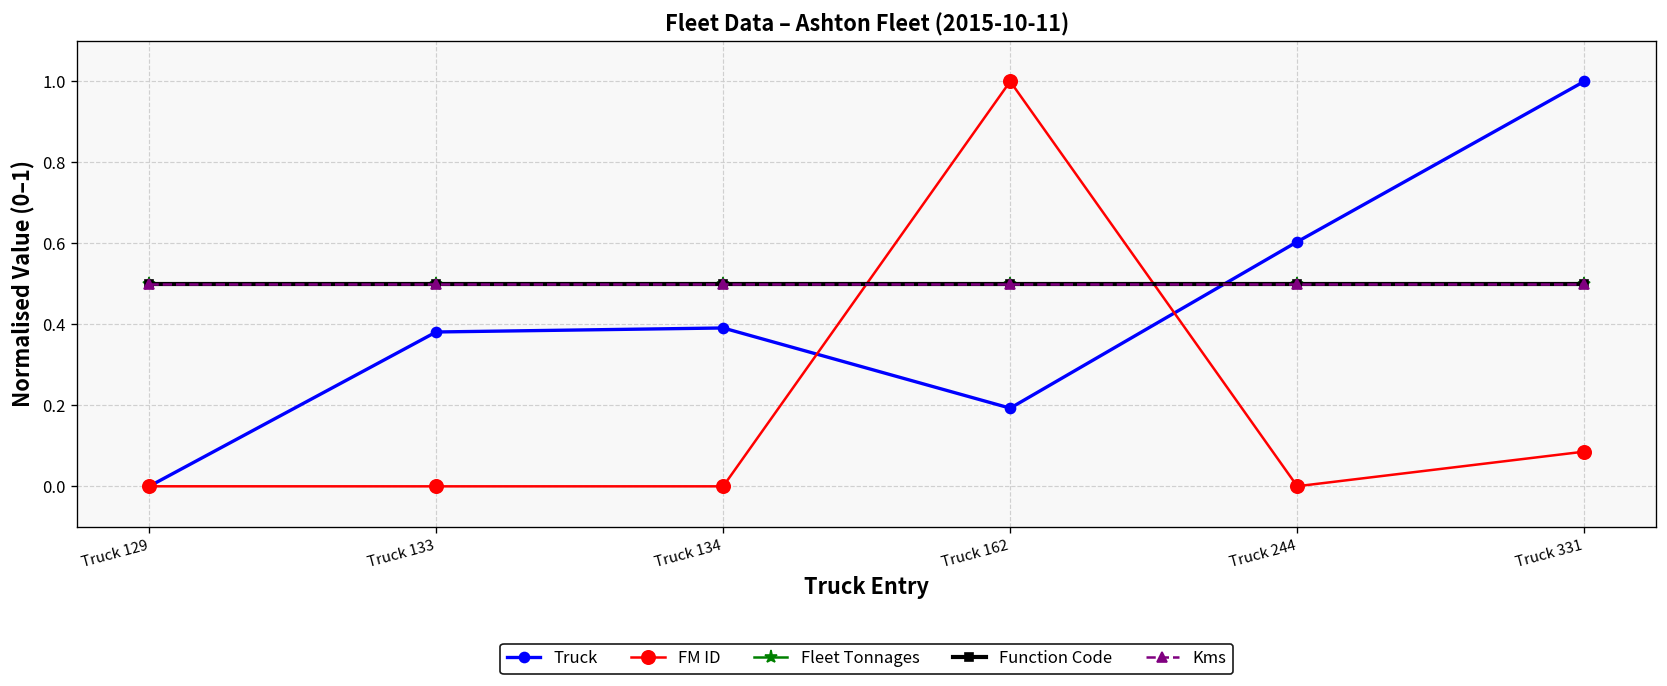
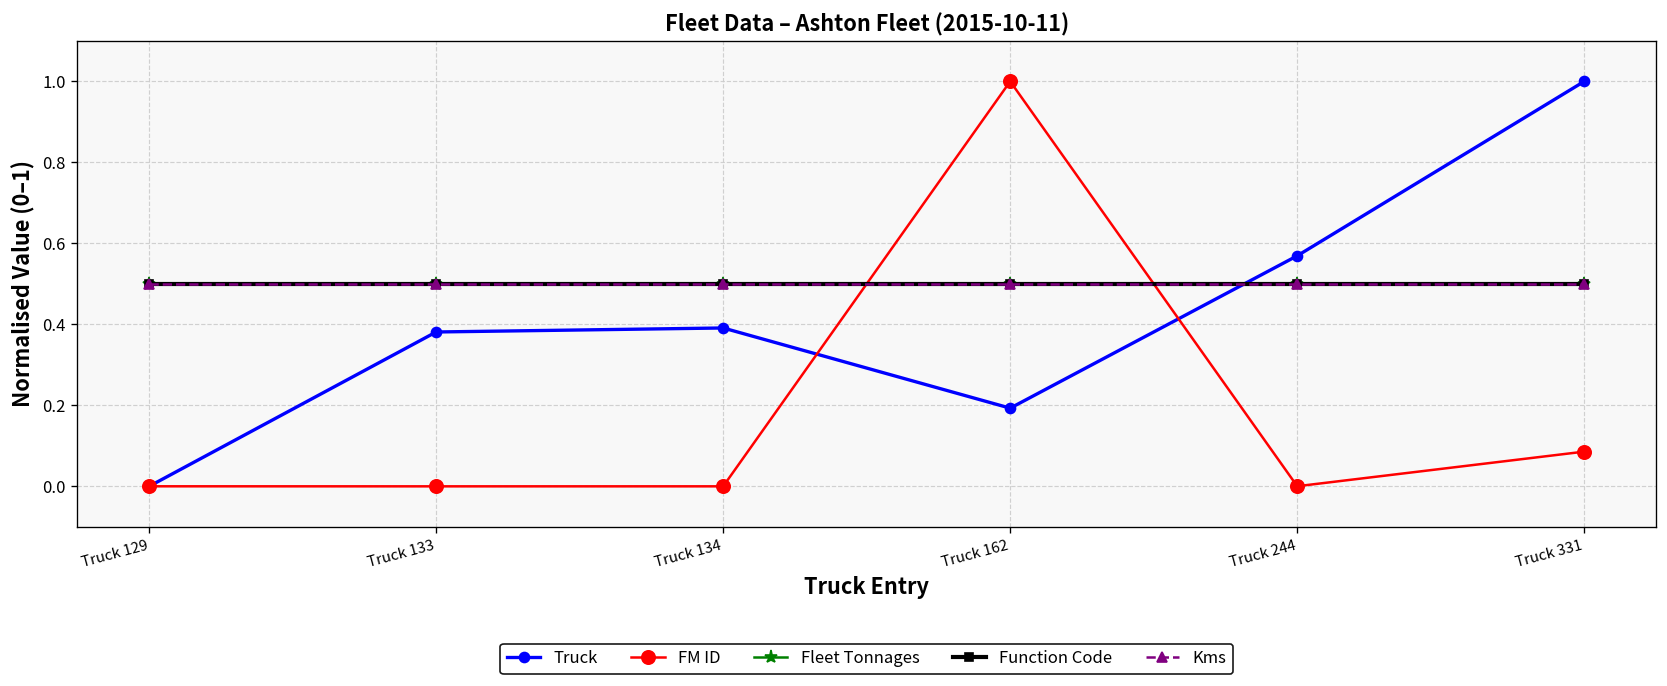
Truck, Truck 244: 0.60 -> 0.57
